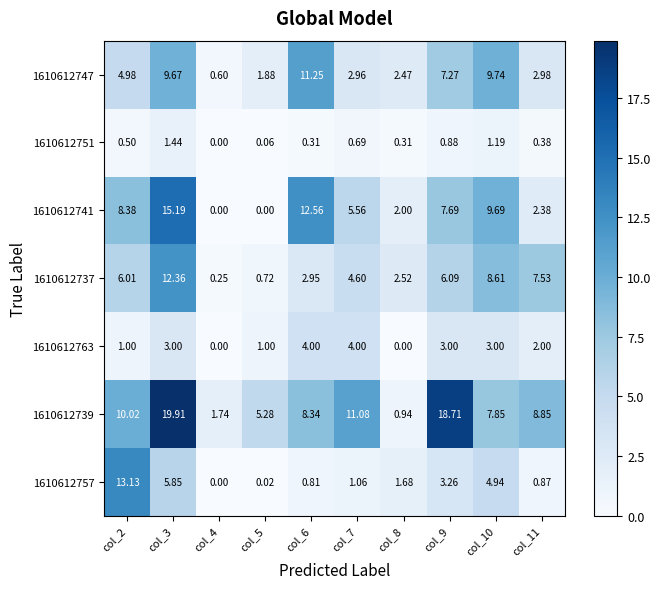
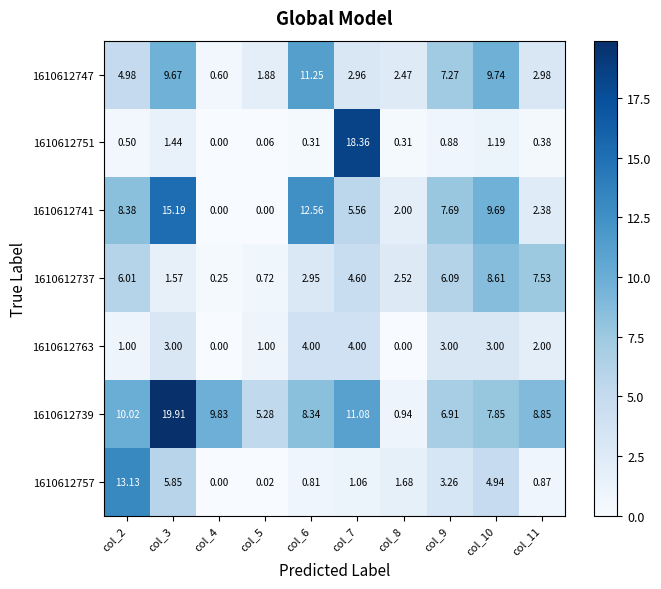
1610612751, col_7: 0.69 -> 18.36
1610612737, col_3: 12.36 -> 1.57
1610612739, col_4: 1.74 -> 9.83
1610612739, col_9: 18.71 -> 6.91
